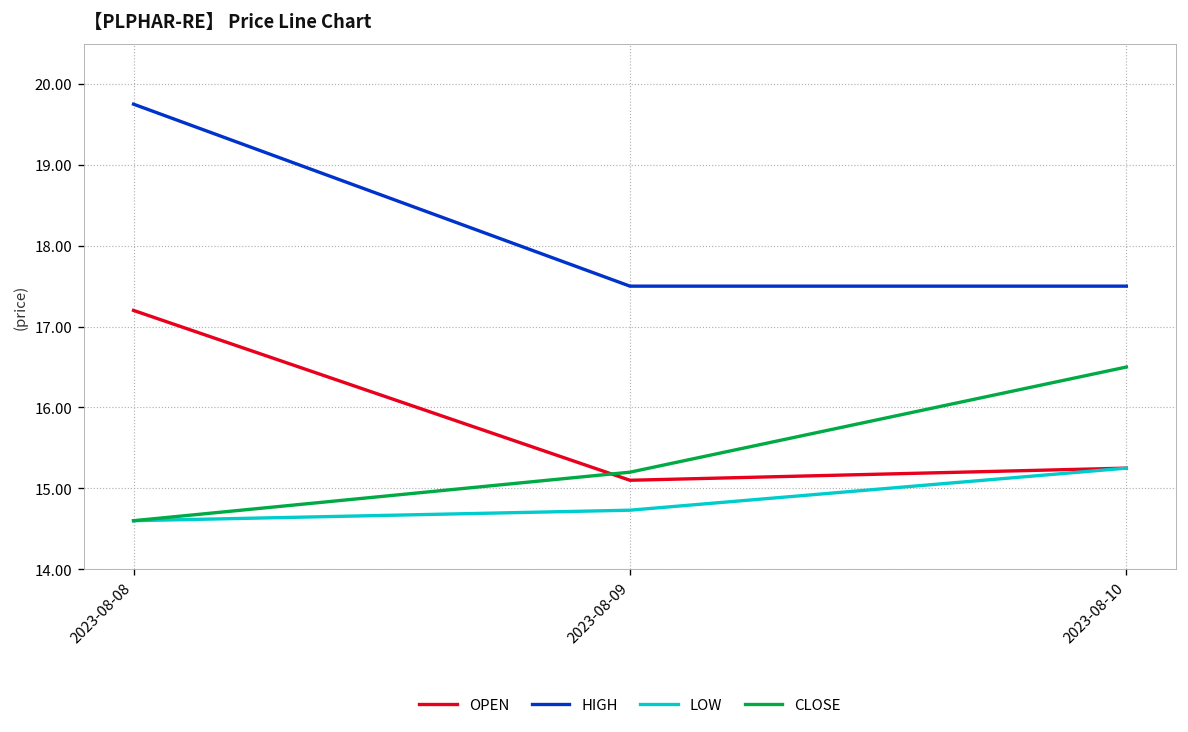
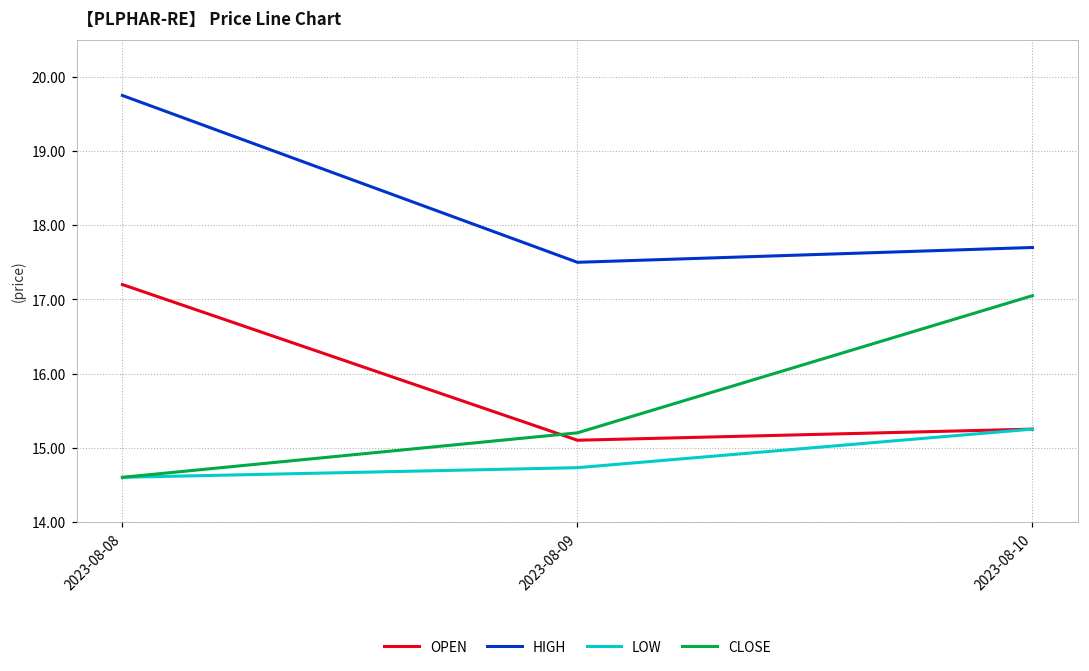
HIGH, 2023-08-10: 17.5 -> 17.7
CLOSE, 2023-08-10: 16.5 -> 17.1
